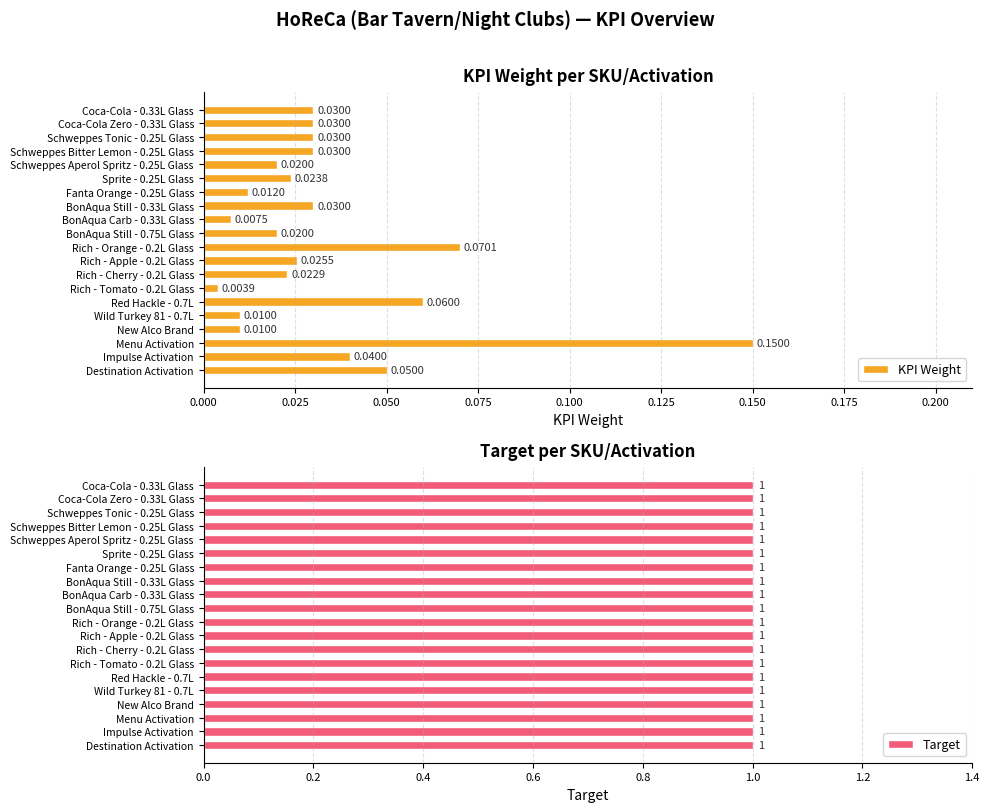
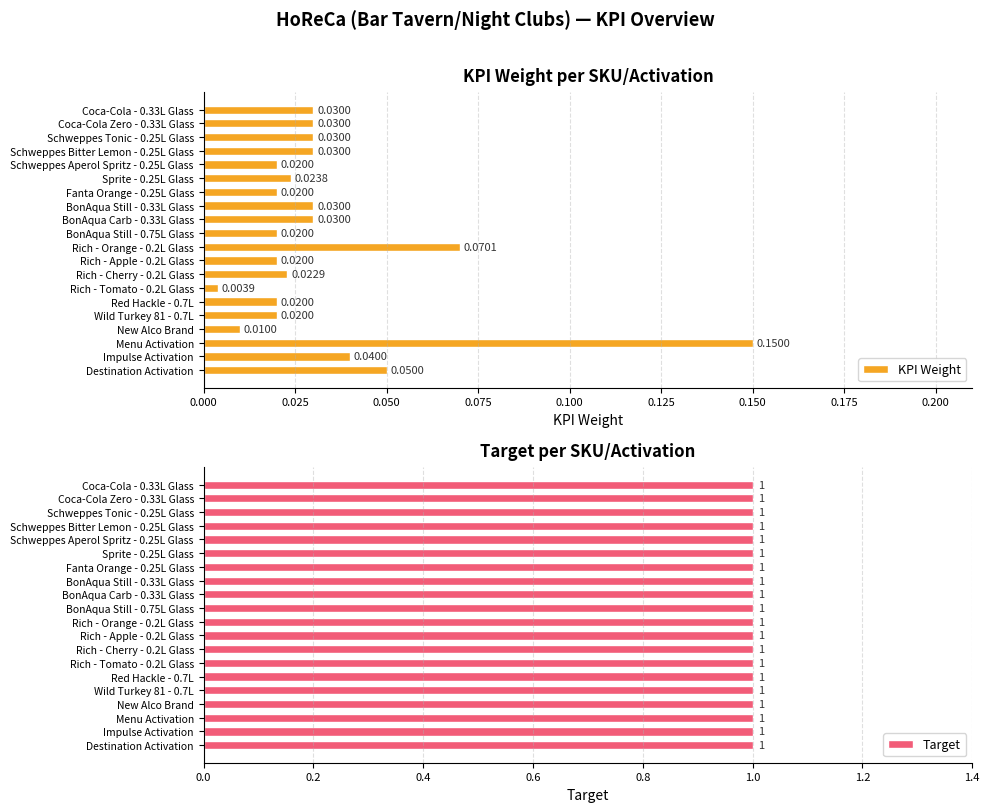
KPI Weight per SKU/Activation, Fanta Orange - 0.25L Glass: 0.0120 -> 0.0200
KPI Weight per SKU/Activation, BonAqua Carb - 0.33L Glass: 0.0075 -> 0.0300
KPI Weight per SKU/Activation, Rich - Apple - 0.2L Glass: 0.0255 -> 0.0200
KPI Weight per SKU/Activation, Red Hackle - 0.7L: 0.0600 -> 0.0200
KPI Weight per SKU/Activation, Wild Turkey 81 - 0.7L: 0.0100 -> 0.0200
